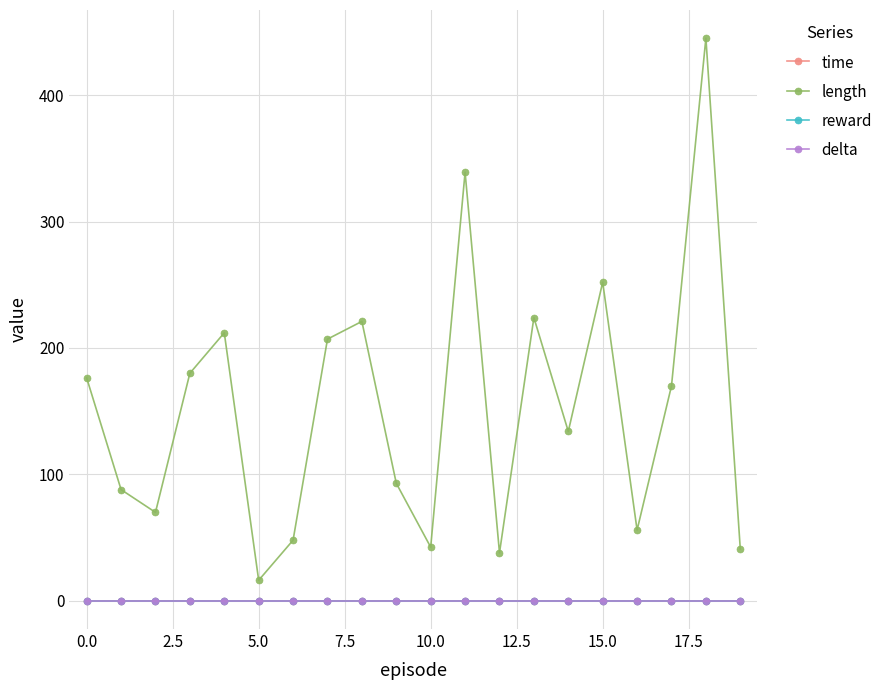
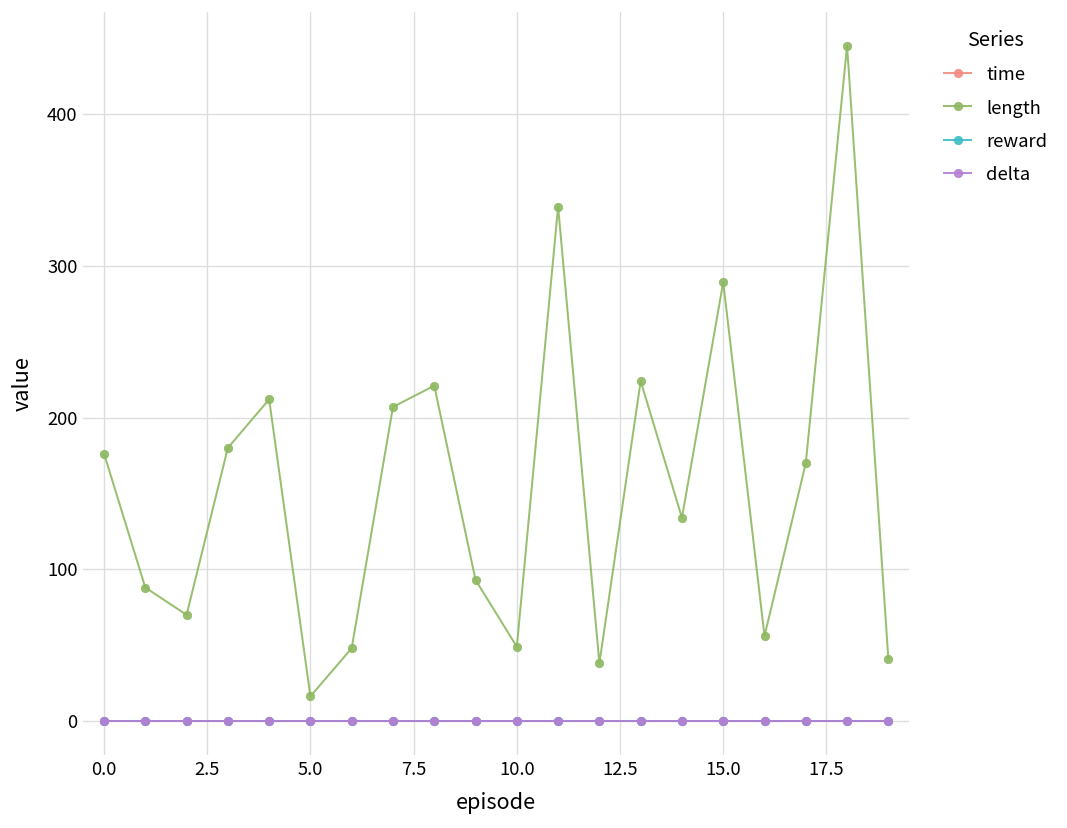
length, 10.0: 43 -> 49
length, 15.0: 252 -> 289
